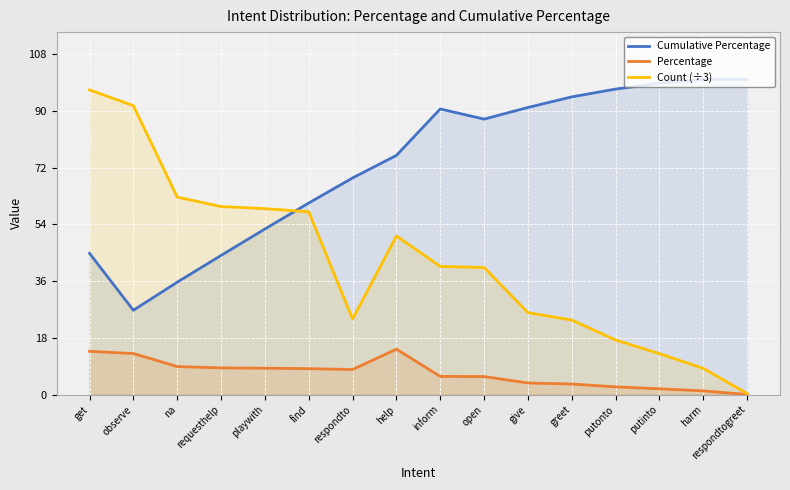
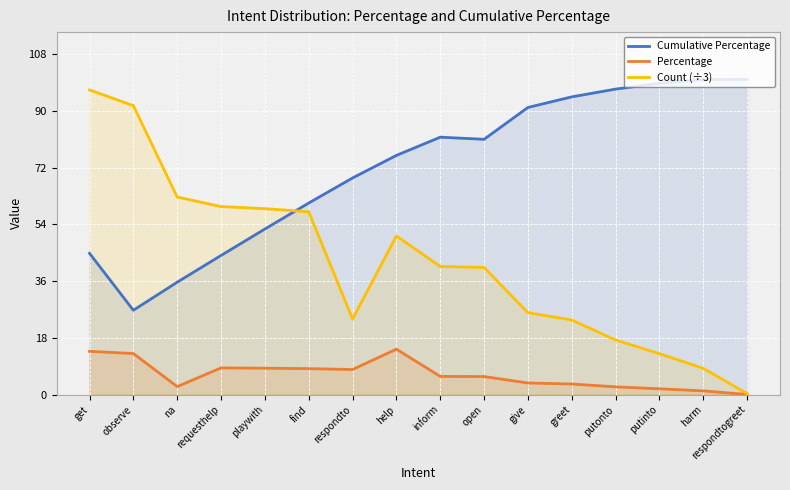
Percentage, na: 9 -> 3
Cumulative Percentage, inform: 91 -> 82
Cumulative Percentage, open: 87 -> 81
